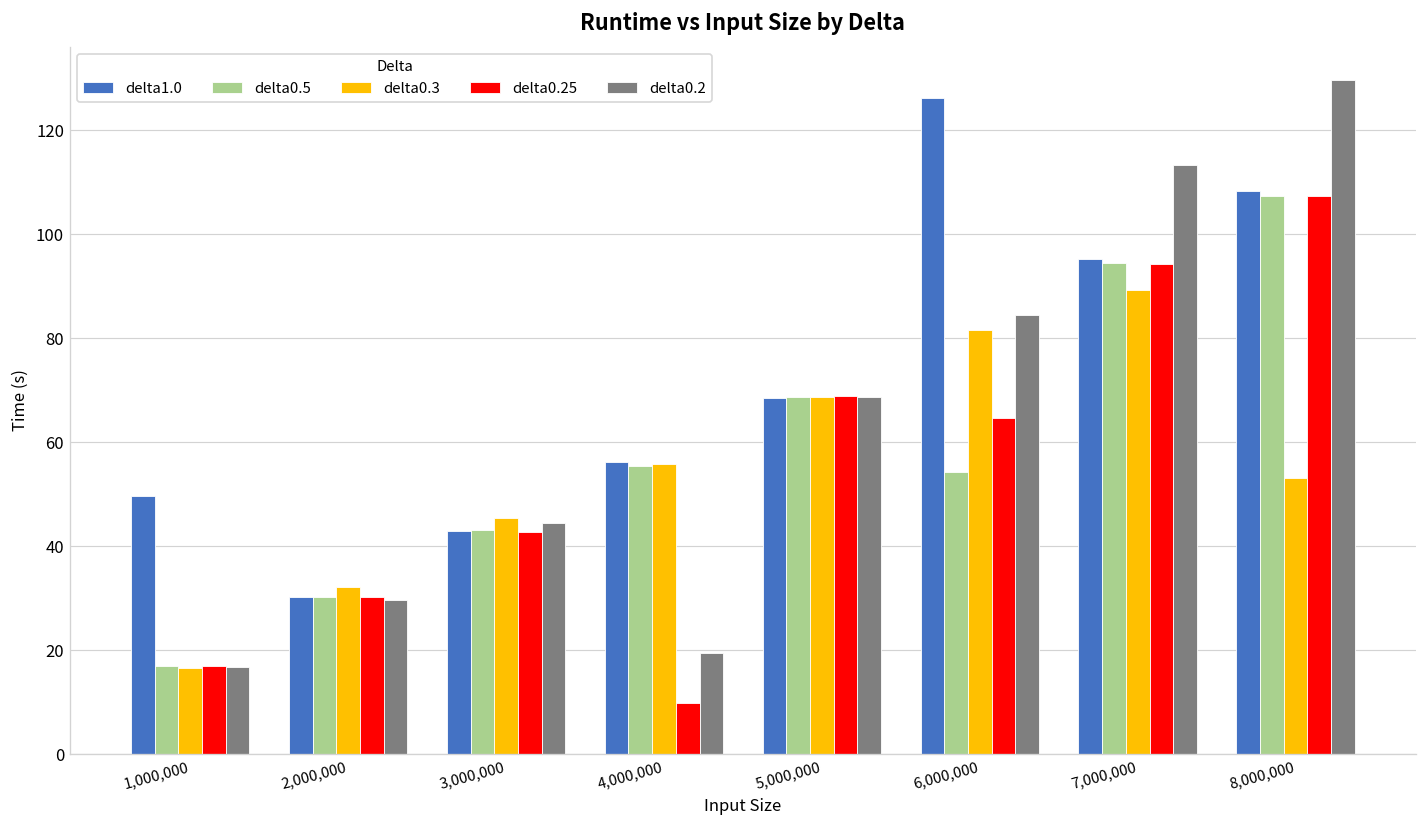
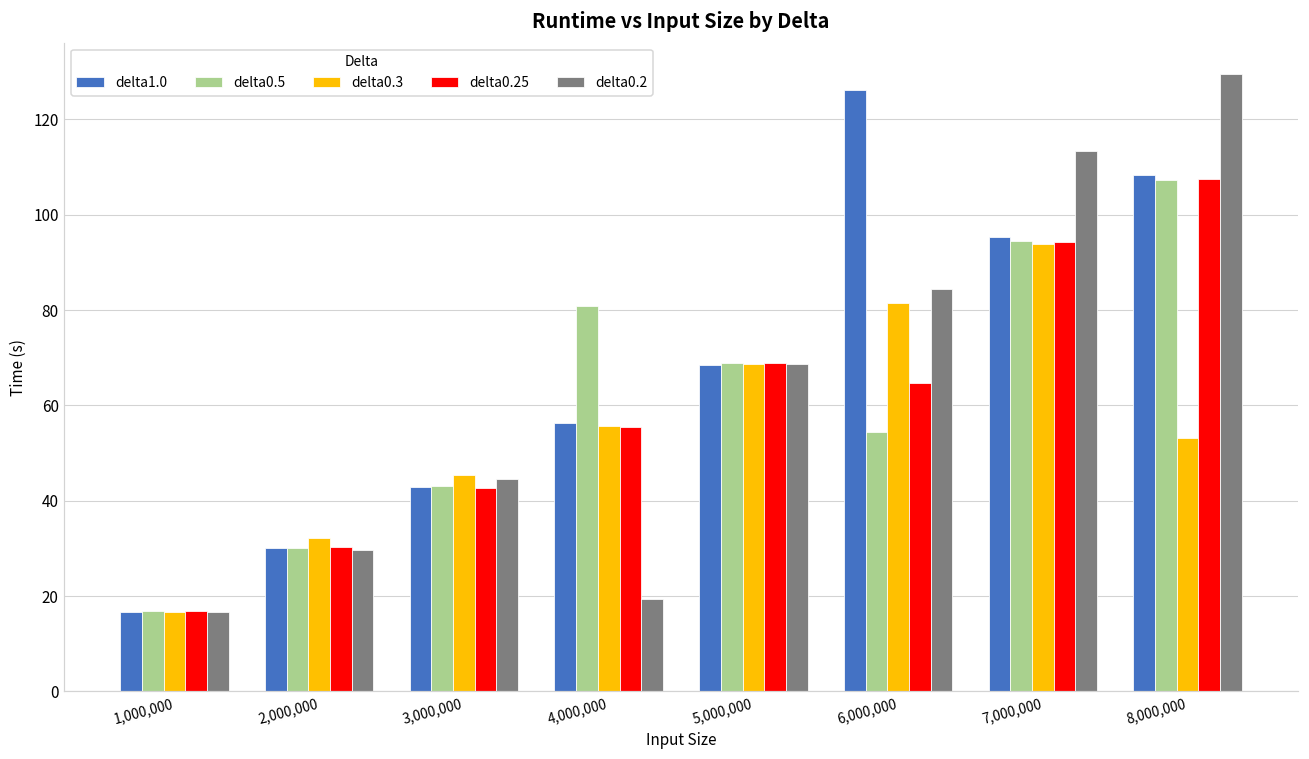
delta1.0, 1,000,000: 50 -> 17
delta0.5, 4,000,000: 55 -> 81
delta0.25, 4,000,000: 10 -> 55
delta0.3, 7,000,000: 89 -> 94
